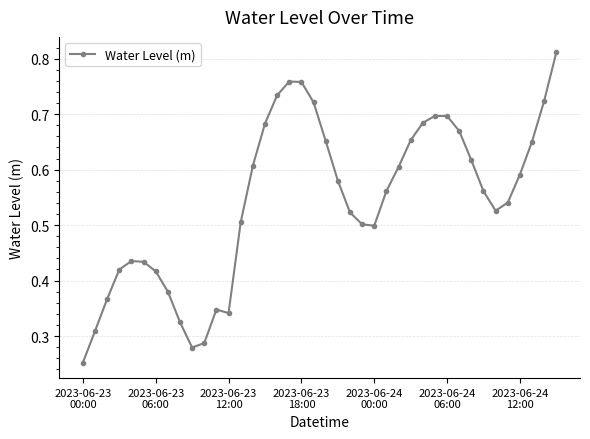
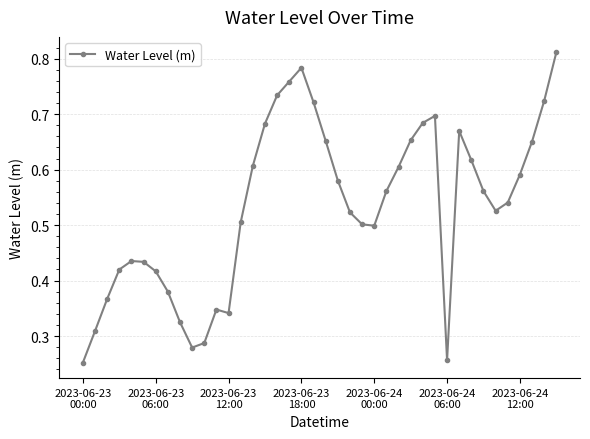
2023-06-23 18:00: 0.76 -> 0.78
2023-06-24 06:00: 0.70 -> 0.26
